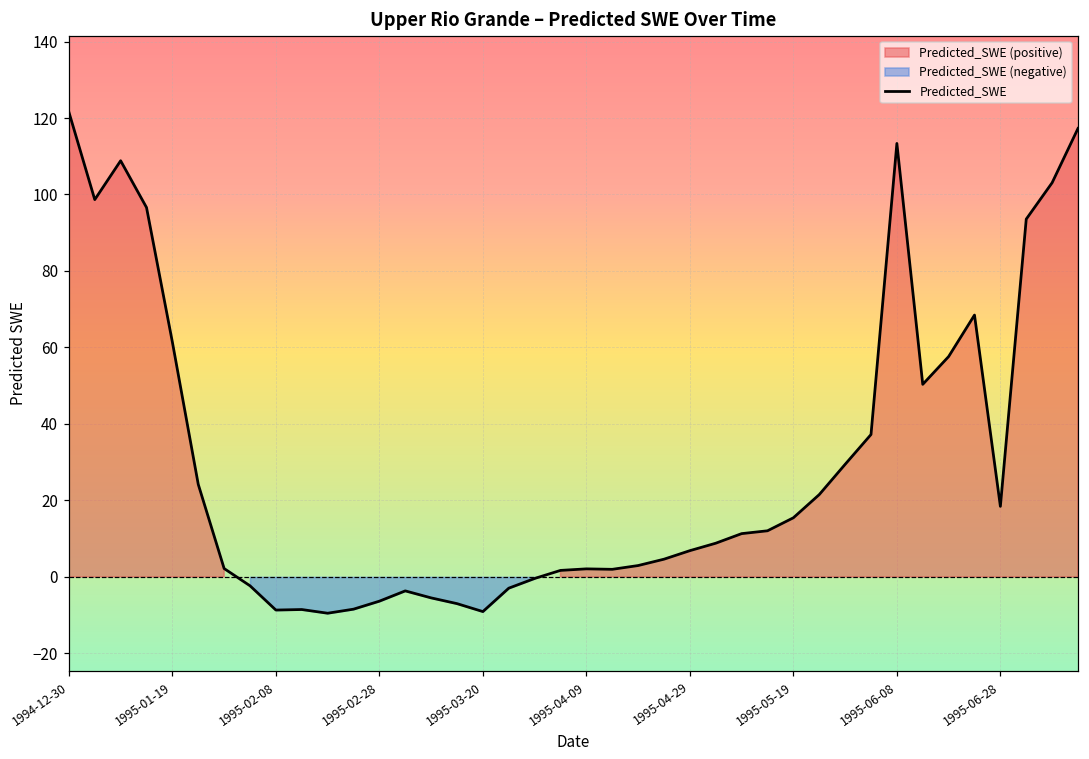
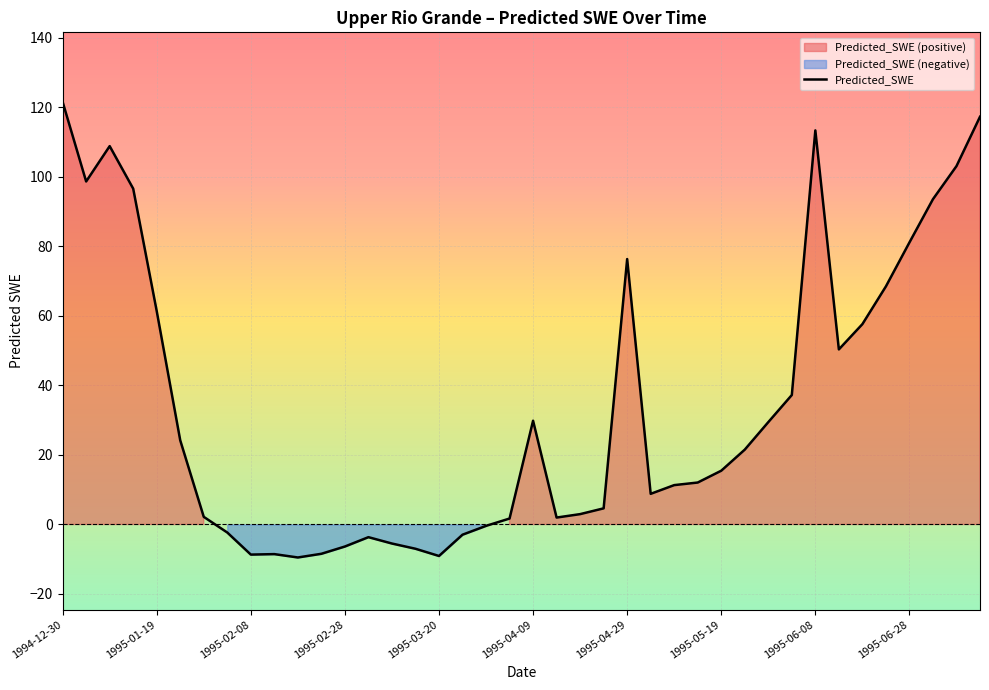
Predicted_SWE, 1995-04-09: 2 -> 30
Predicted_SWE, 1995-04-29: 7 -> 76
Predicted_SWE, 1995-06-28: 18 -> 81
